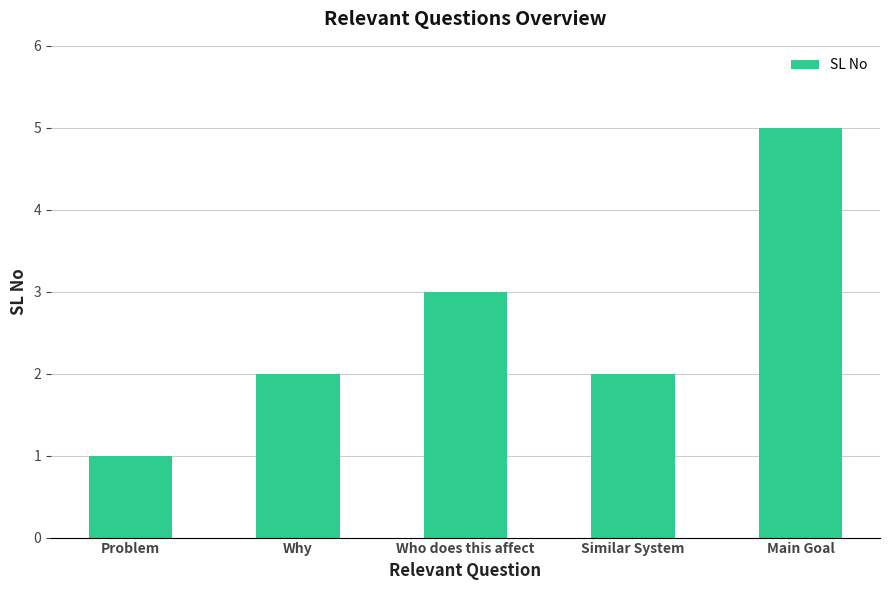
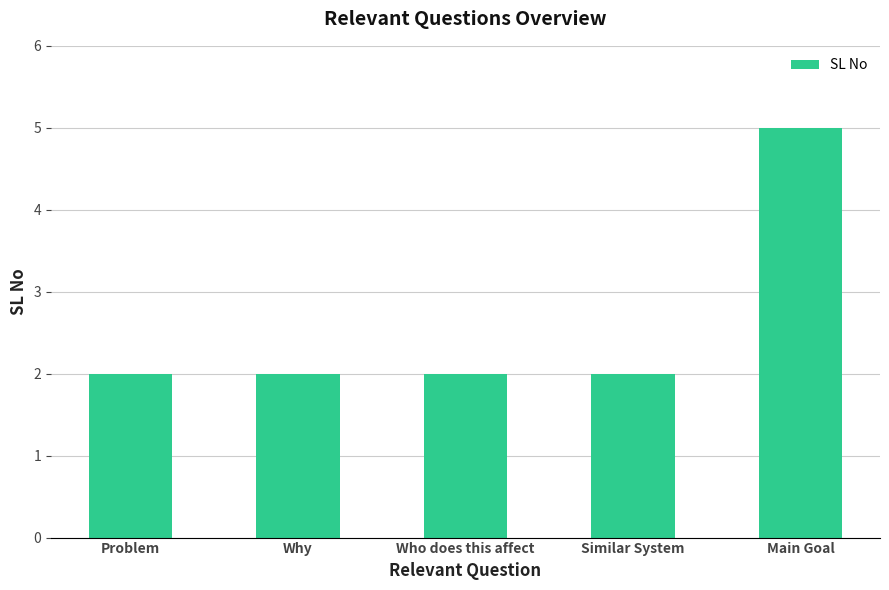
Problem: 1 -> 2
Who does this affect: 3 -> 2
